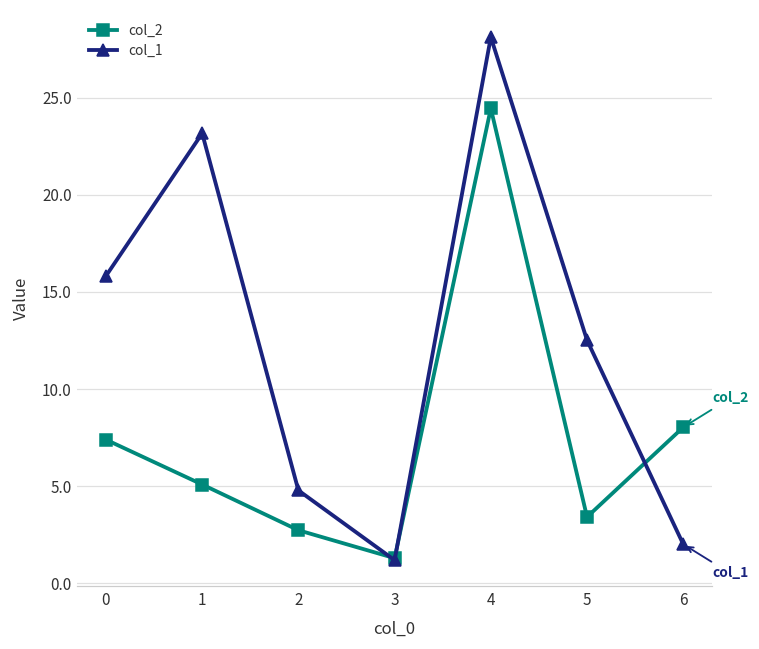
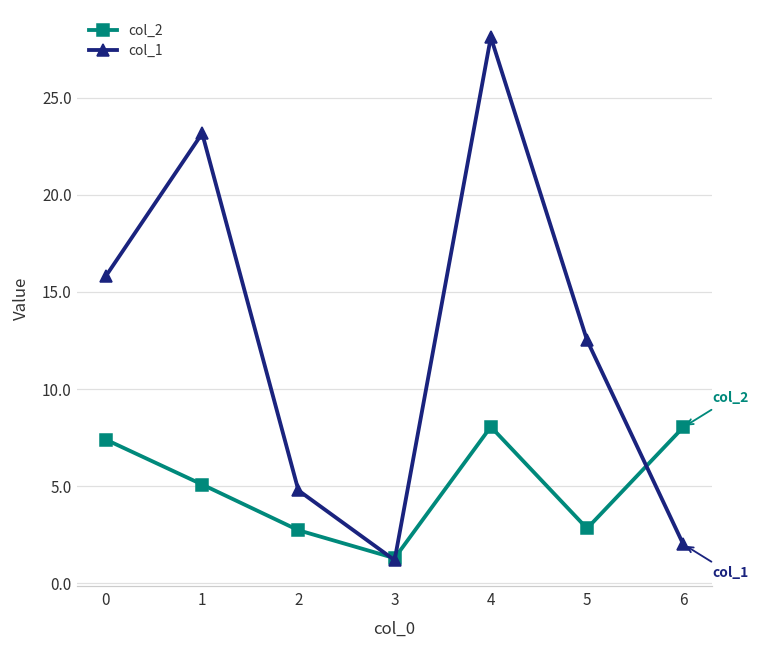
col_2, 4: 24.4 -> 8.1
col_2, 5: 3.4 -> 2.8
